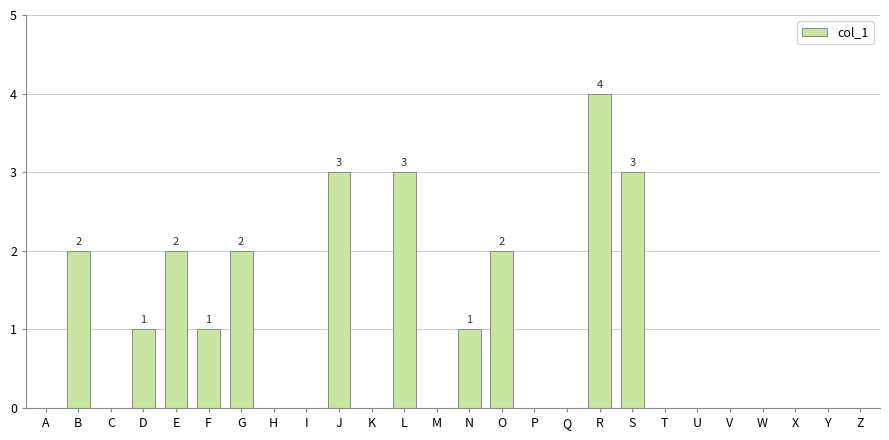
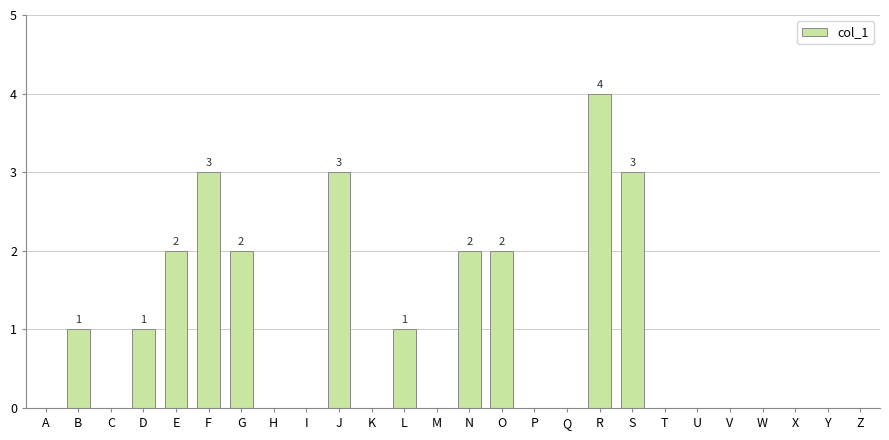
B: 2 -> 1
F: 1 -> 3
L: 3 -> 1
N: 1 -> 2
